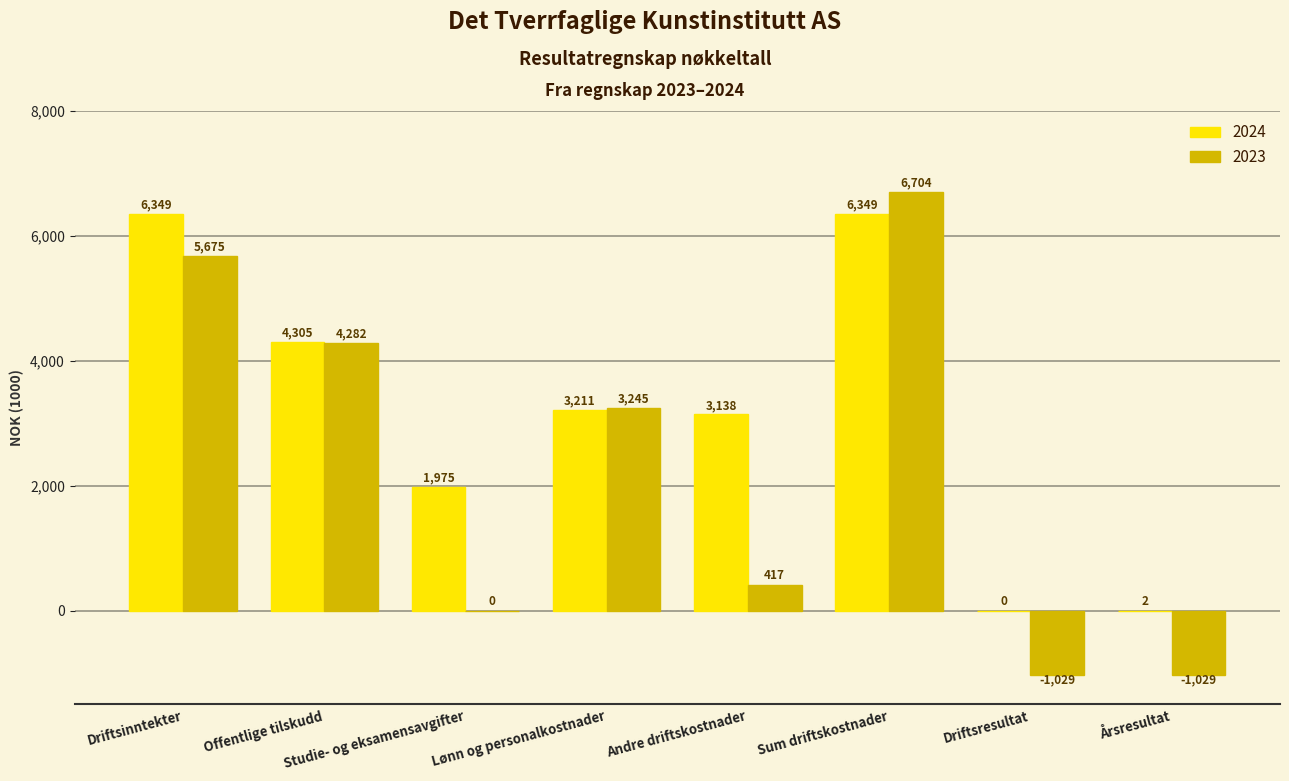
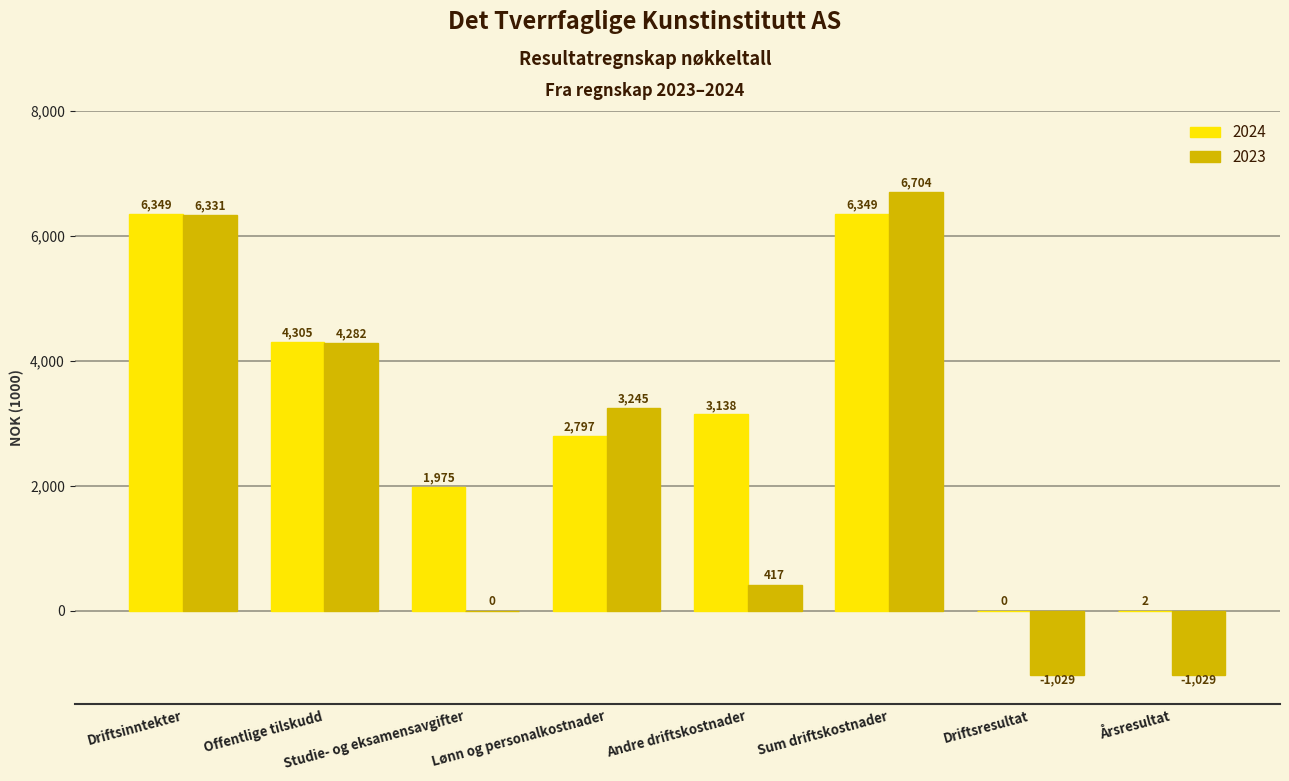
2023, Driftsinntekter: 5,675 -> 6,331
2024, Lønn og personalkostnader: 3,211 -> 2,797
